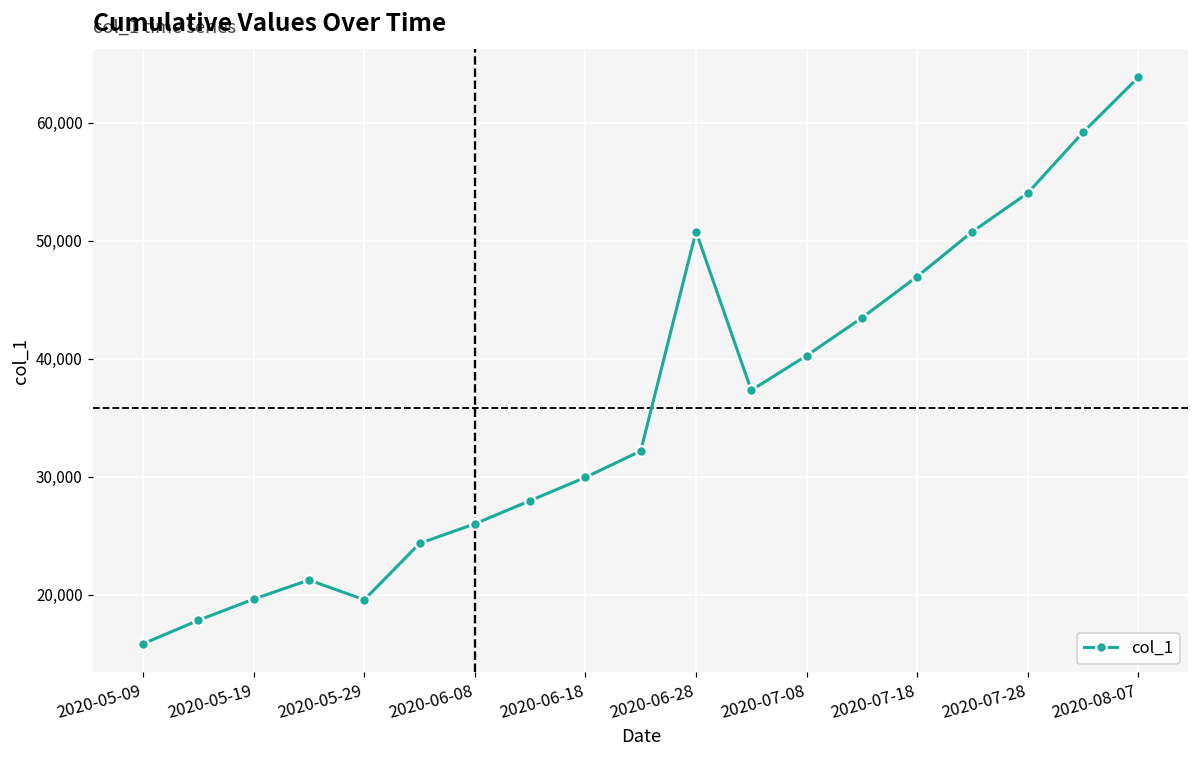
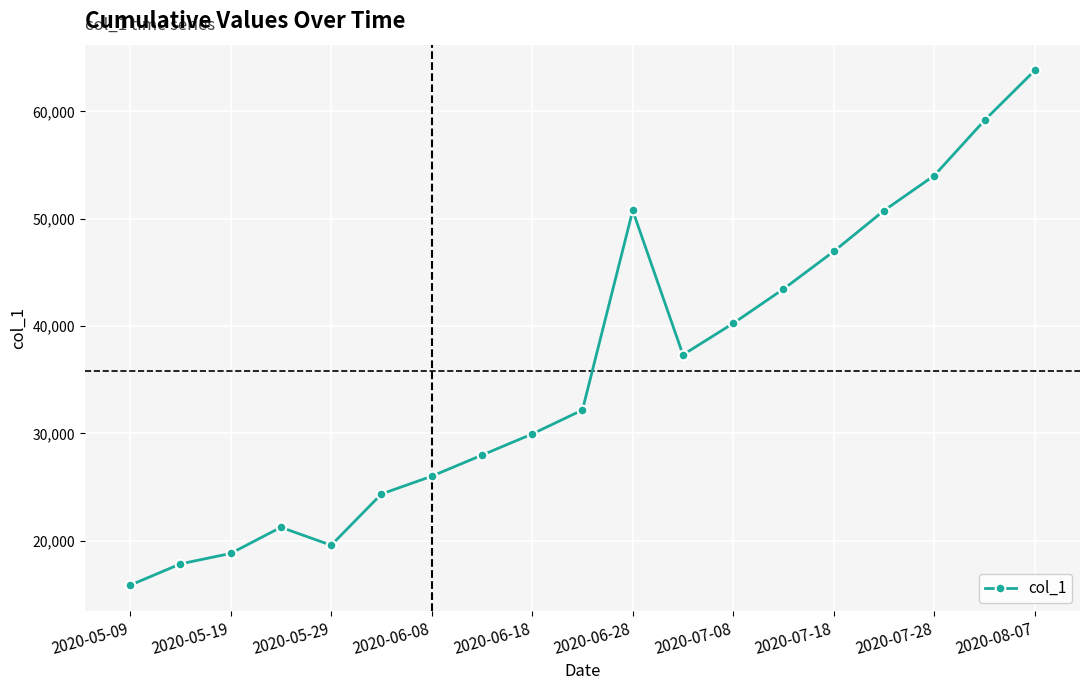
2020-05-19: 19,600 -> 18,800
